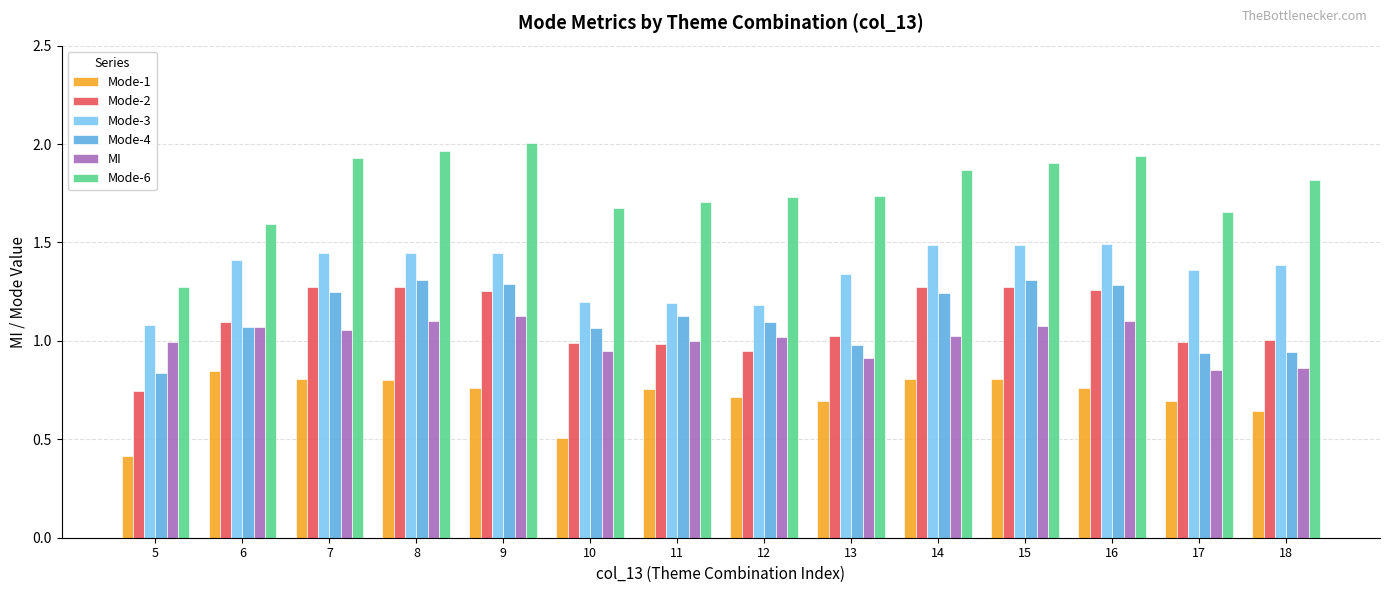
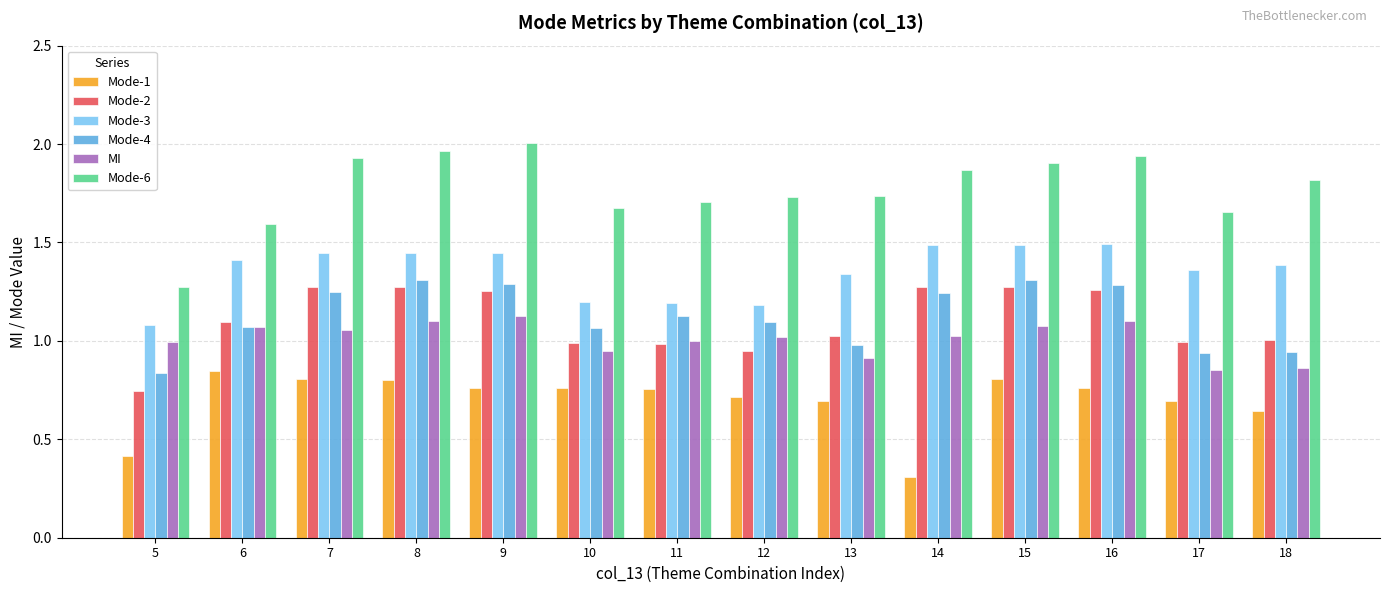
Mode-1, 10: 0.51 -> 0.76
Mode-1, 14: 0.81 -> 0.31
